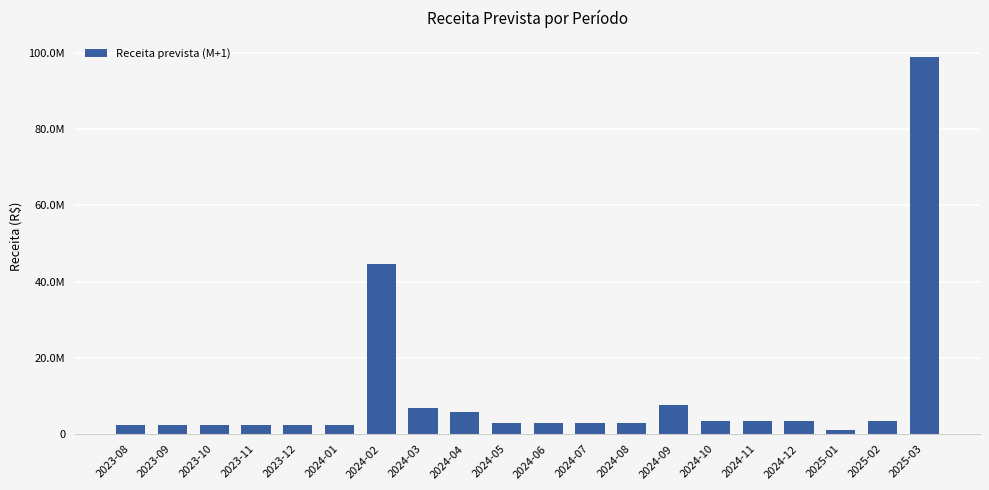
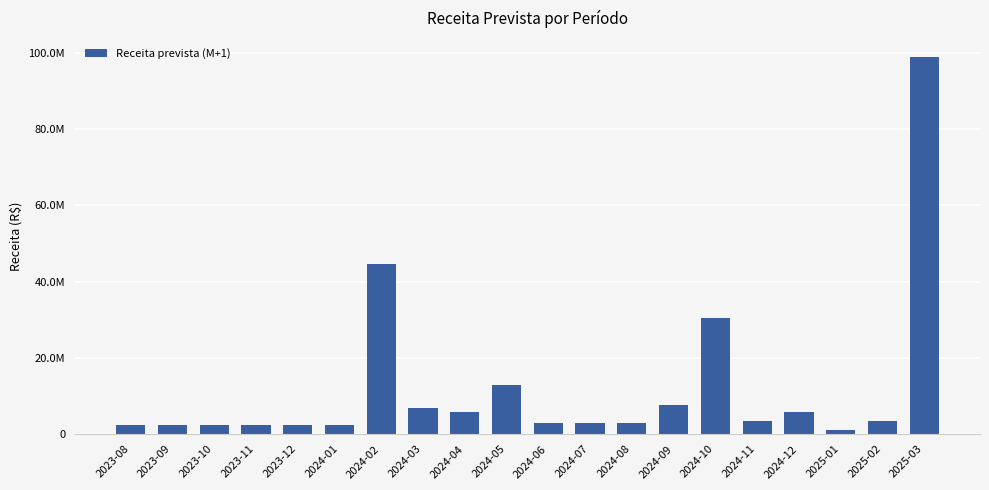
2024-05: 3000000 -> 13000000
2024-10: 3000000 -> 30000000
2024-12: 3000000 -> 6000000
